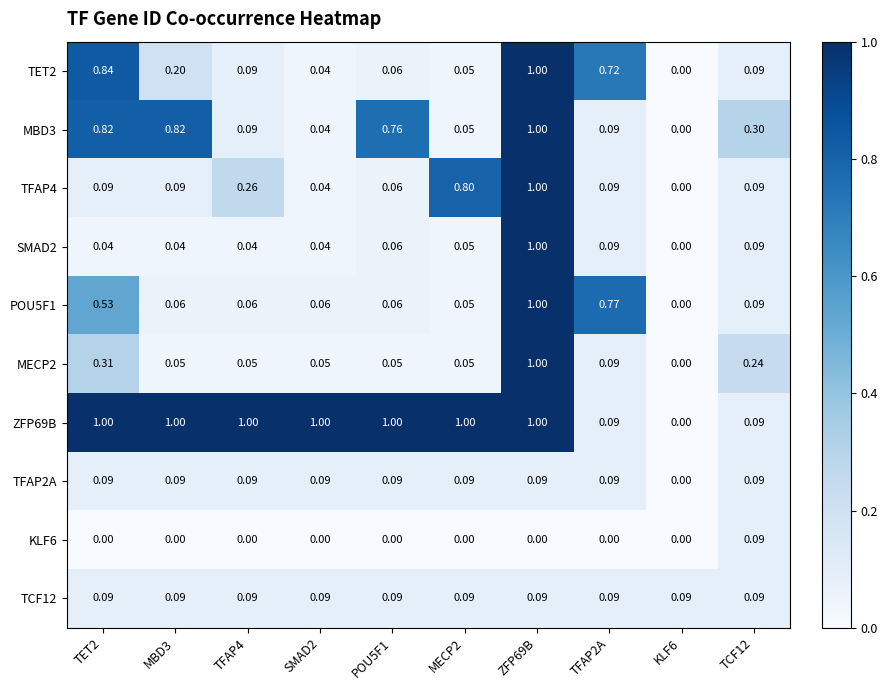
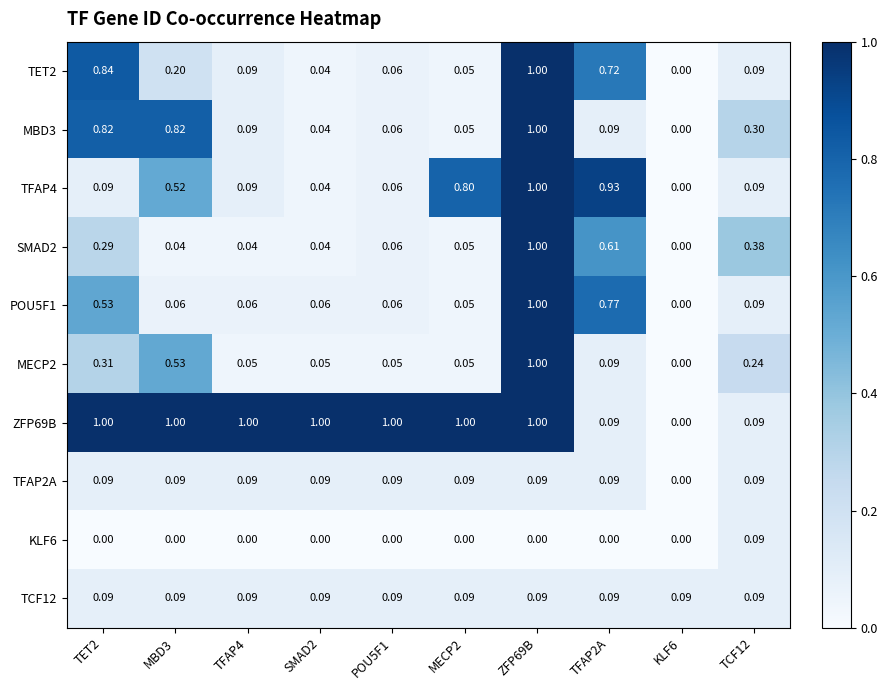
MBD3, POU5F1: 0.76 -> 0.06
TFAP4, MBD3: 0.09 -> 0.52
TFAP4, TFAP4: 0.26 -> 0.09
TFAP4, TFAP2A: 0.09 -> 0.93
SMAD2, TET2: 0.04 -> 0.29
SMAD2, TFAP2A: 0.09 -> 0.61
SMAD2, TCF12: 0.09 -> 0.38
MECP2, MBD3: 0.05 -> 0.53
